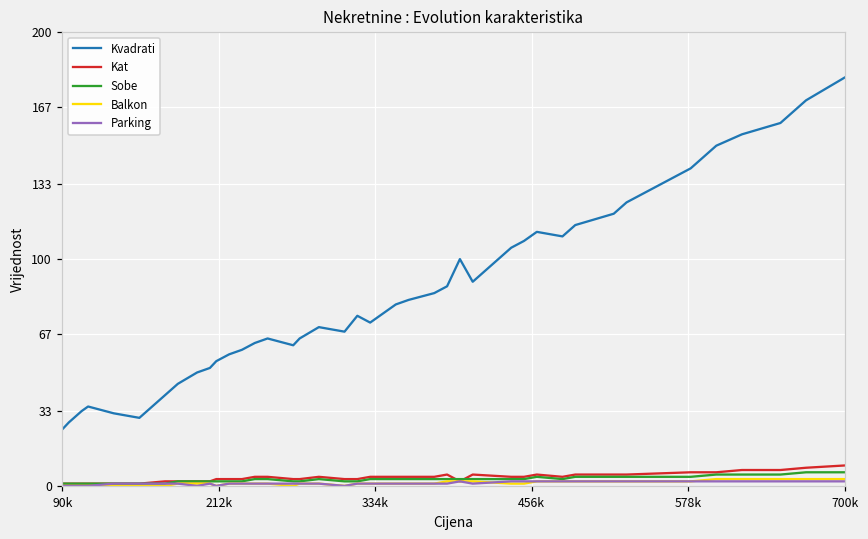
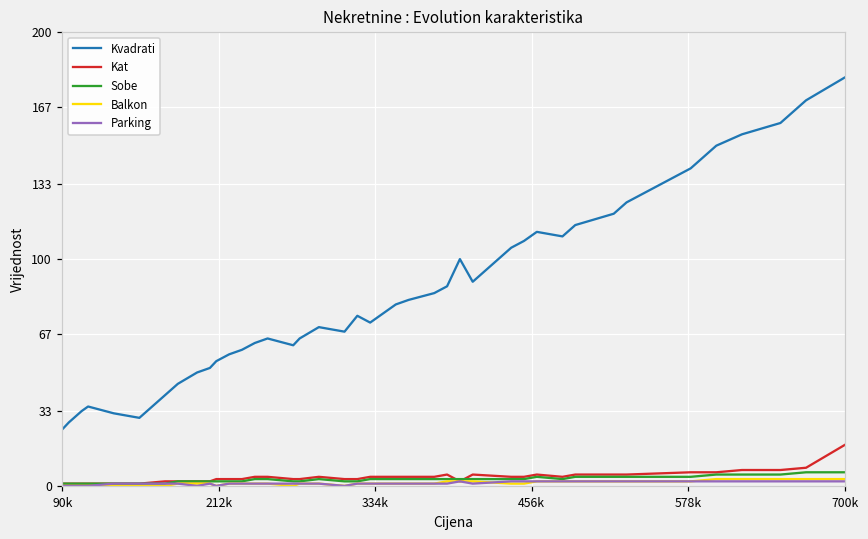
Kat, 700k: 9 -> 18
